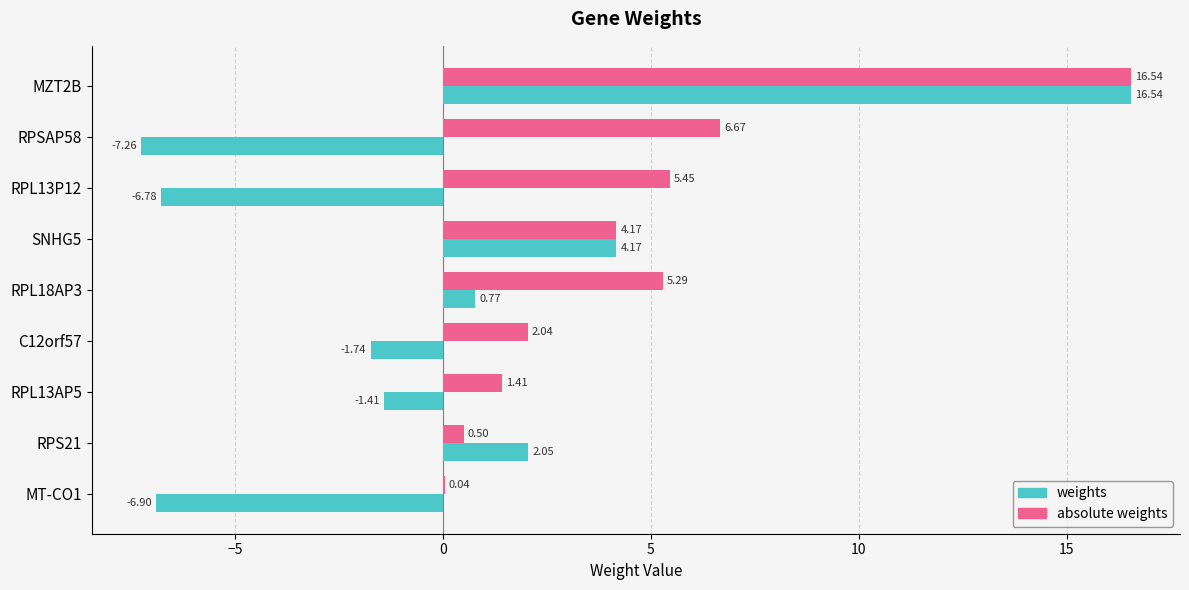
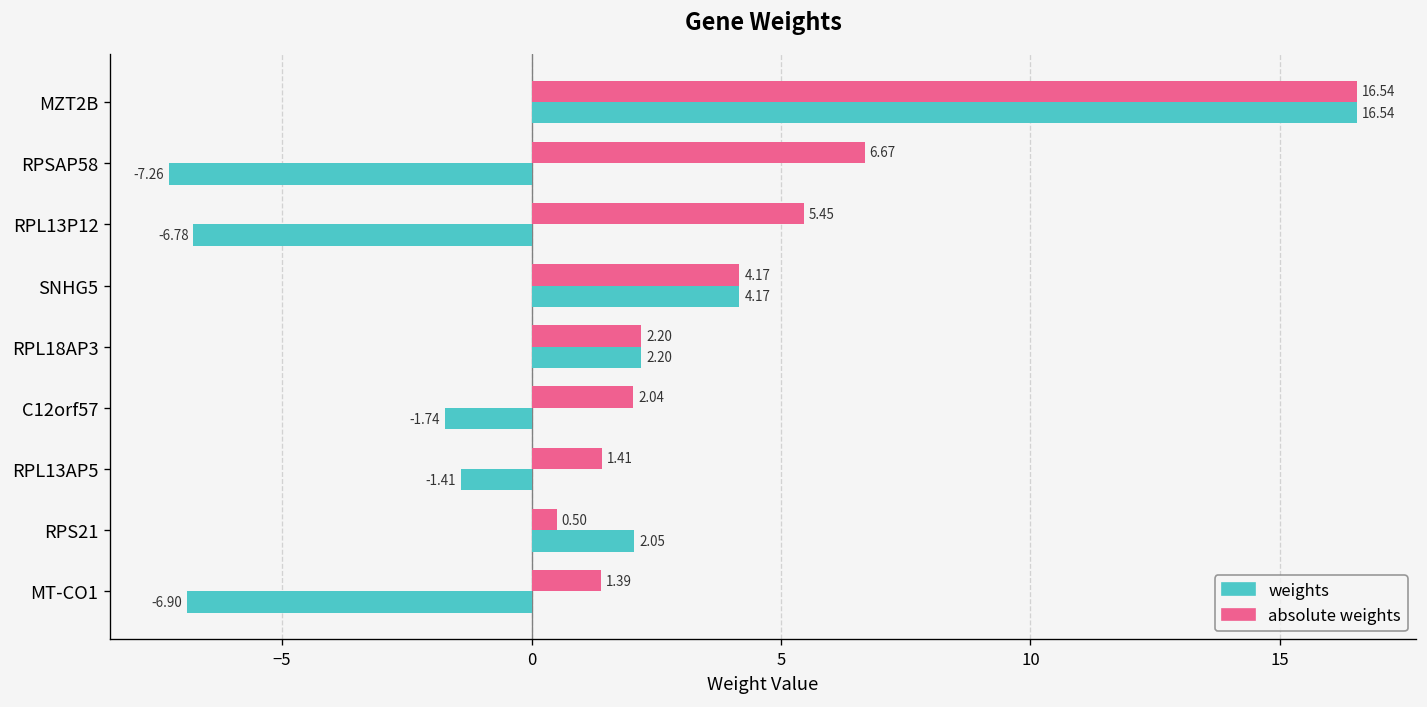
absolute weights, RPL18AP3: 5.29 -> 2.20
weights, RPL18AP3: 0.77 -> 2.20
absolute weights, MT-CO1: 0.04 -> 1.39
